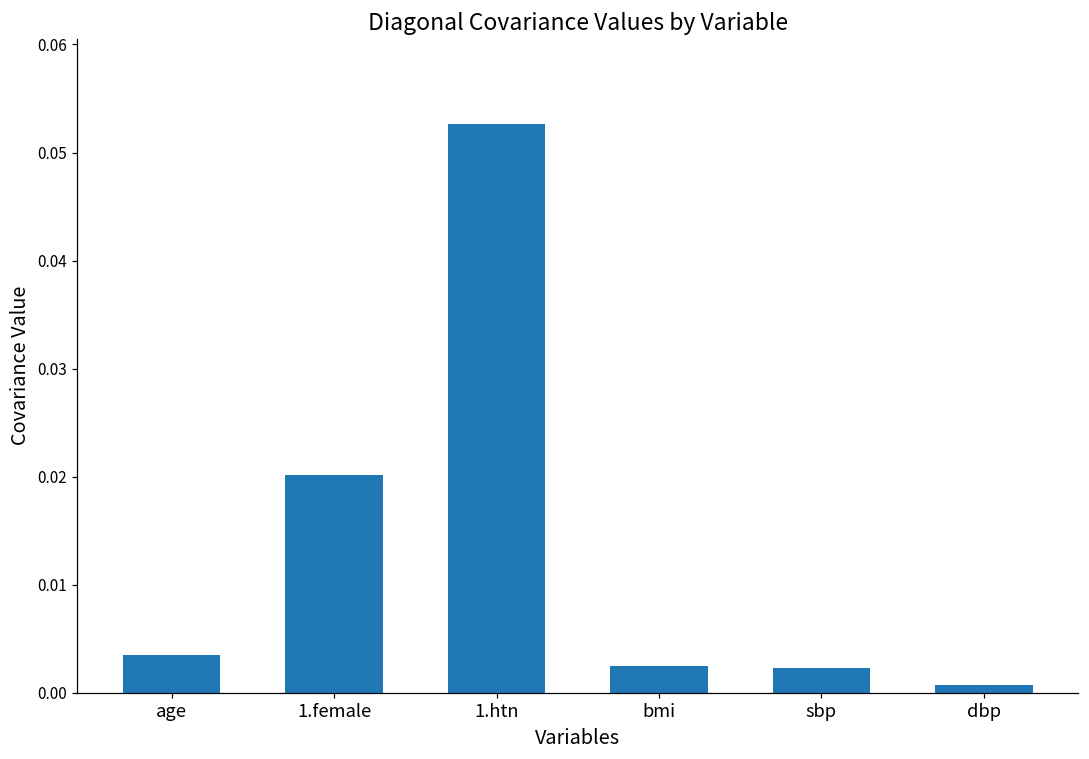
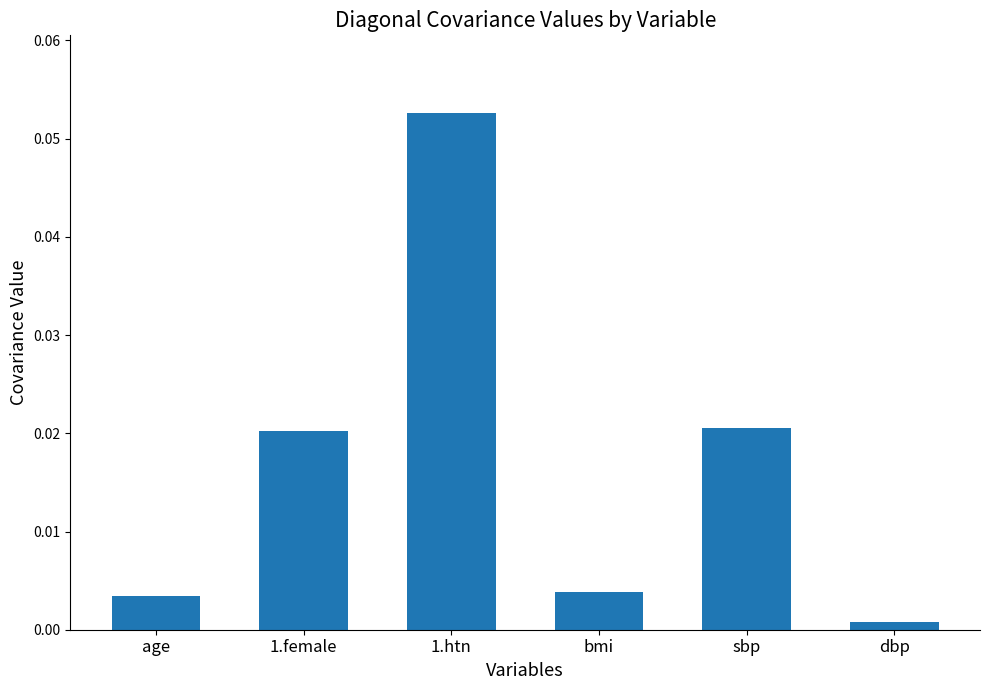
bmi: 0.002 -> 0.004
sbp: 0.002 -> 0.020
